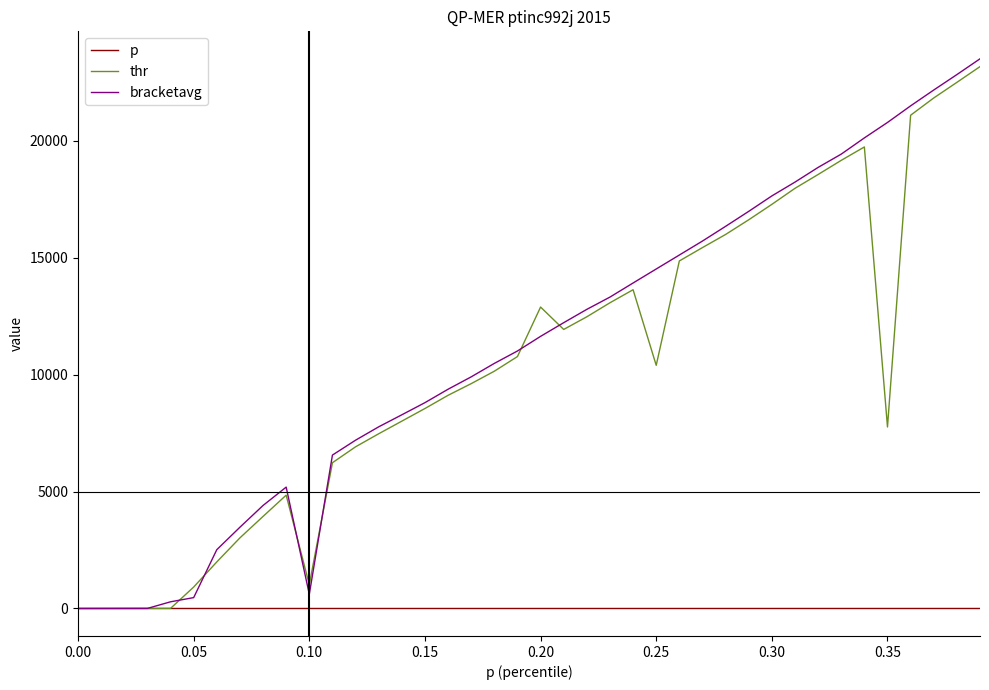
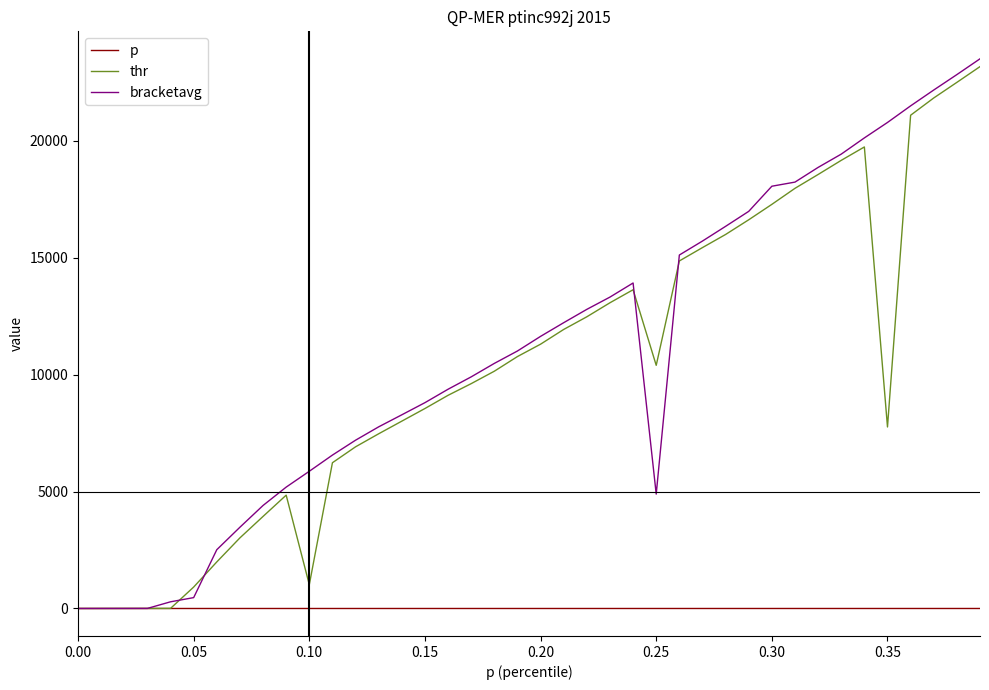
bracketavg, 0.10: 600 -> 5900
thr, 0.20: 12900 -> 11300
bracketavg, 0.25: 14500 -> 4900
bracketavg, 0.30: 17600 -> 18000
